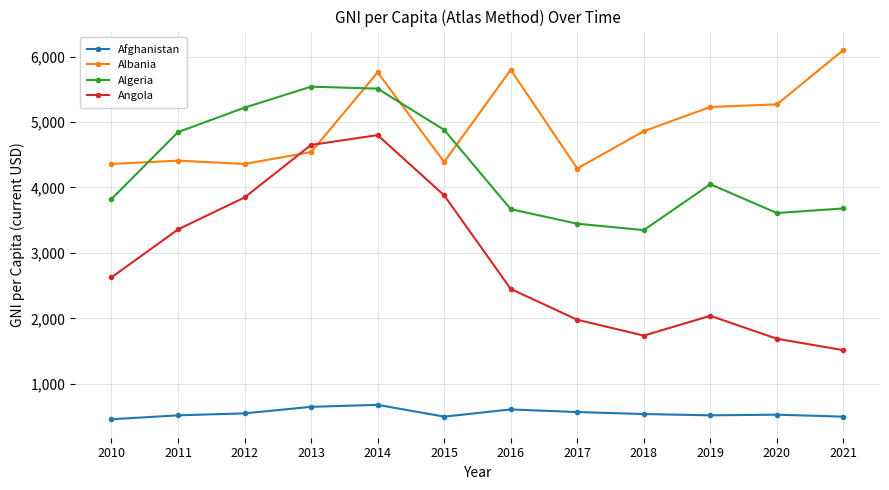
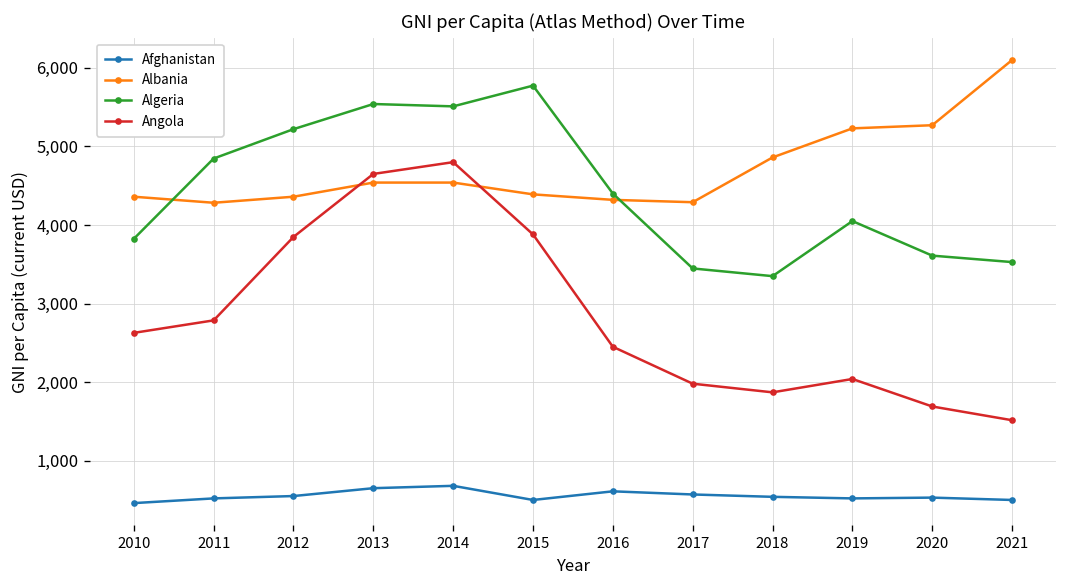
Albania, 2011: 4,400 -> 4,300
Angola, 2011: 3,400 -> 2,800
Albania, 2014: 5,800 -> 4,500
Algeria, 2015: 4,900 -> 5,800
Albania, 2016: 5,800 -> 4,300
Algeria, 2016: 3,700 -> 4,400
Angola, 2018: 1,700 -> 1,900
Algeria, 2021: 3,700 -> 3,500
